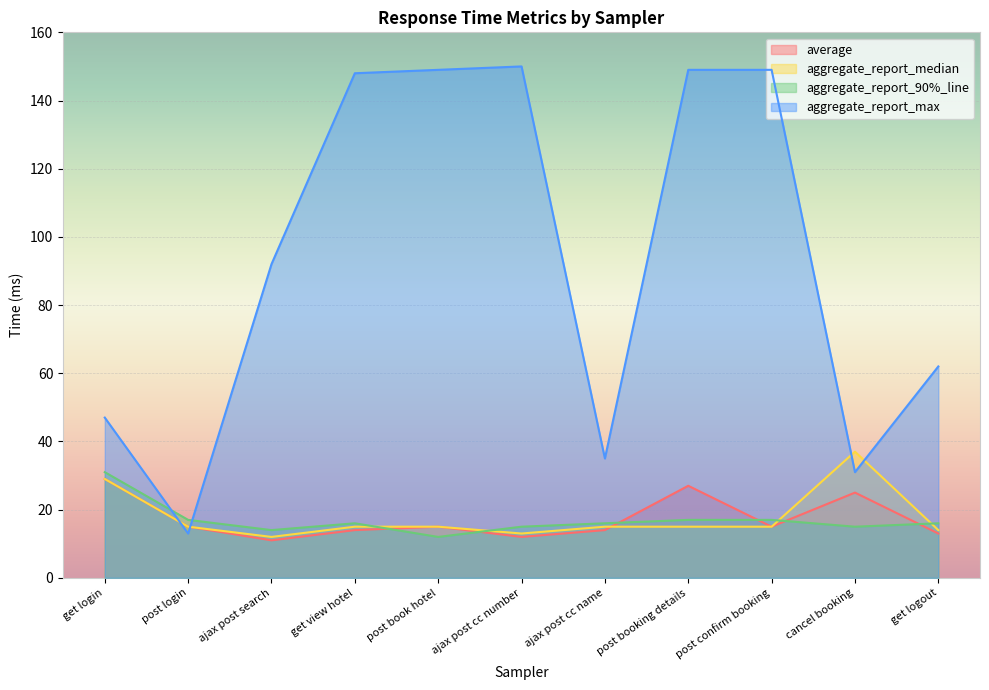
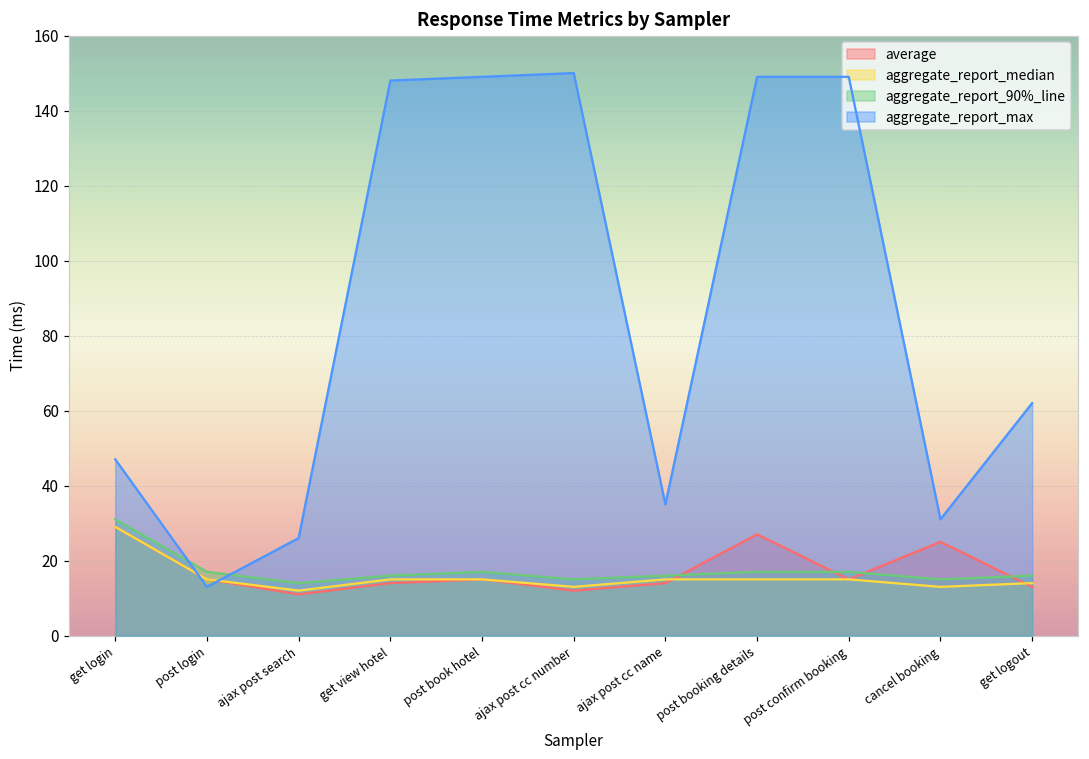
aggregate_report_max, ajax post search: 92 -> 26
aggregate_report_90%_line, post book hotel: 12 -> 17
aggregate_report_median, cancel booking: 37 -> 13
